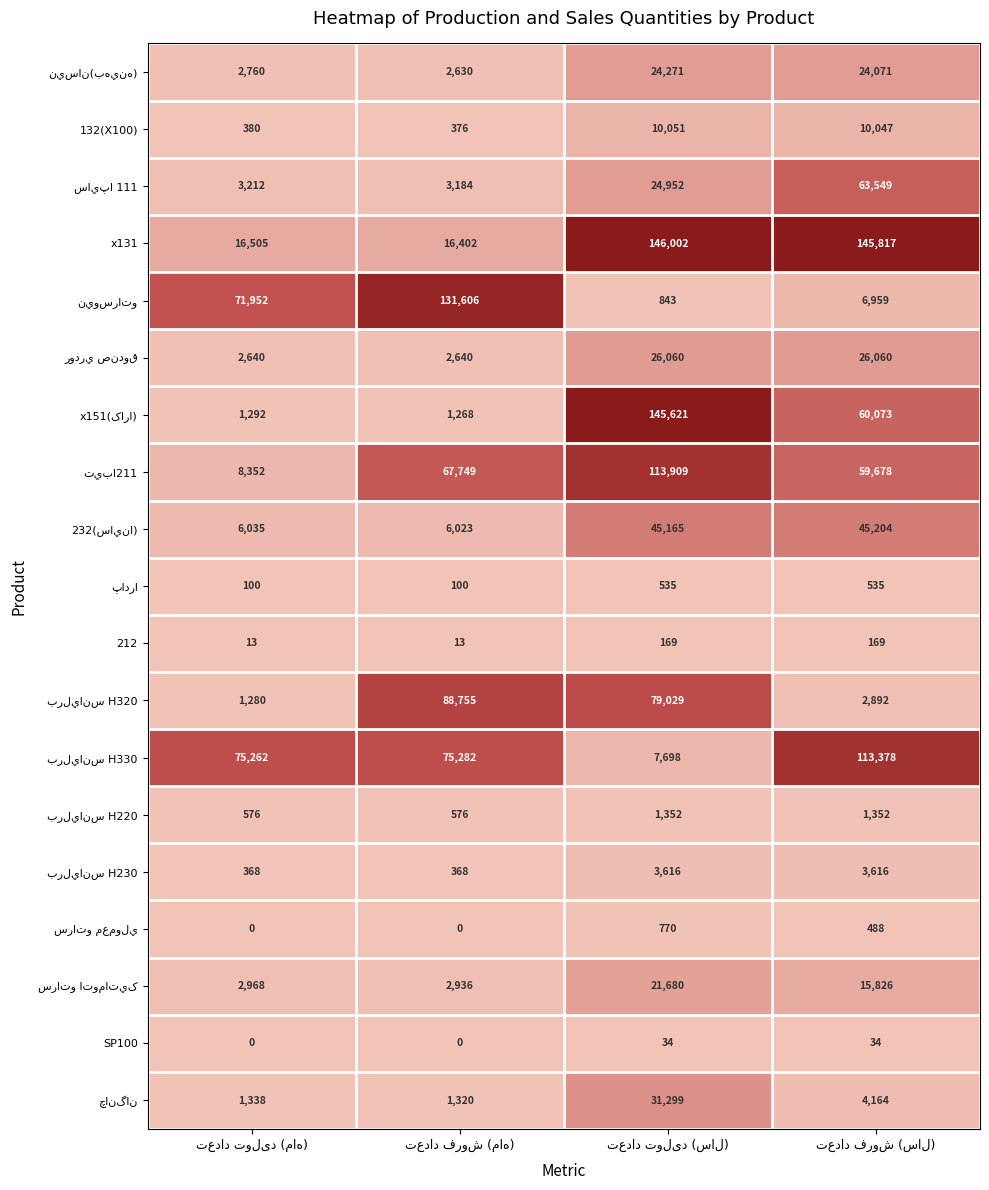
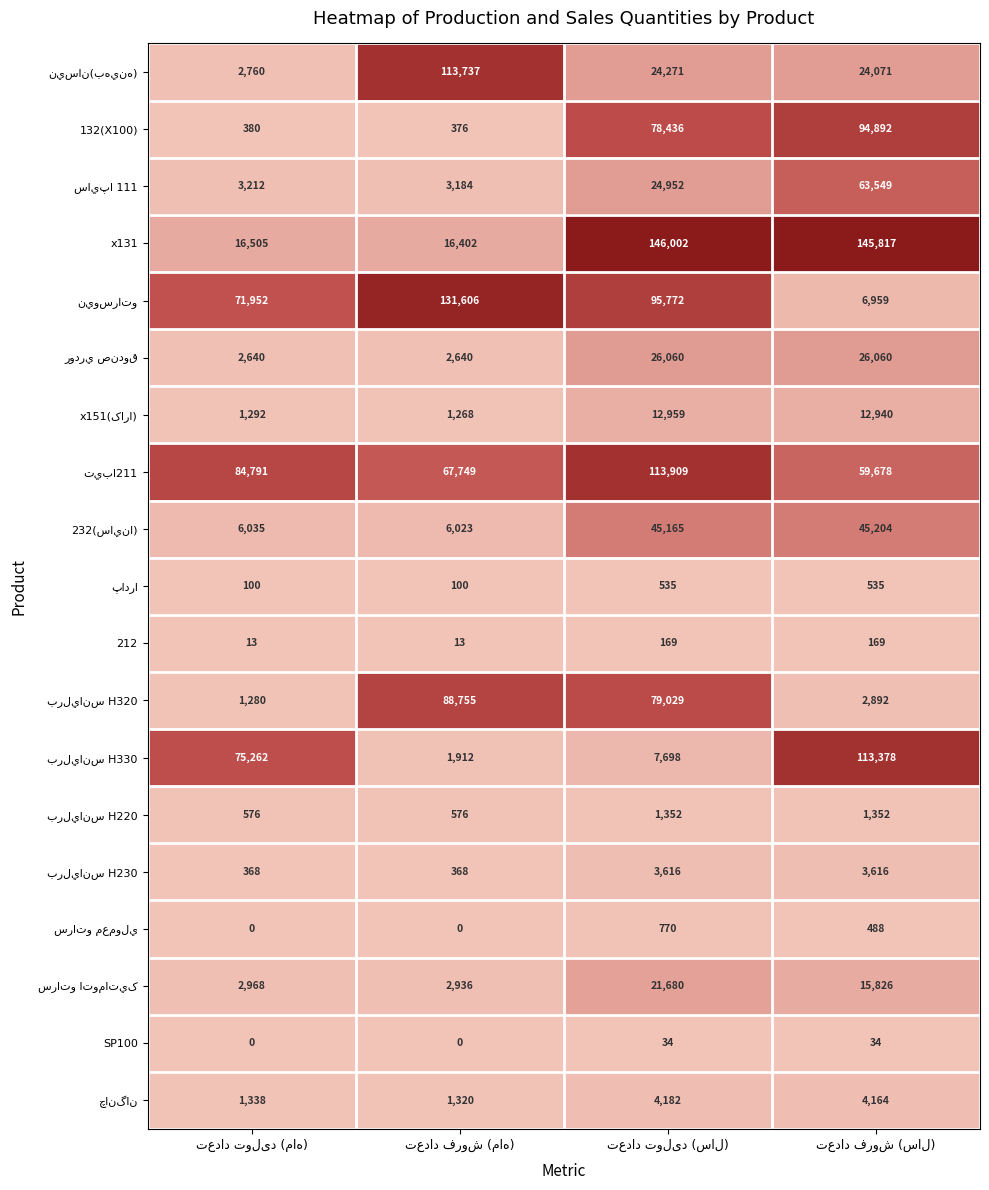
نيسان(بهينه), تعداد فروش (ماه): 2,630 -> 113,737
132(X100), تعداد تولید (سال): 10,051 -> 78,436
132(X100), تعداد فروش (سال): 10,047 -> 94,892
نيوسراتو, تعداد تولید (سال): 843 -> 95,772
x151(کارا), تعداد تولید (سال): 145,621 -> 12,959
x151(کارا), تعداد فروش (سال): 60,073 -> 12,940
تيبا211, تعداد تولید (ماه): 8,352 -> 84,791
برليانس H330, تعداد فروش (ماه): 75,282 -> 1,912
چانگان, تعداد تولید (سال): 31,299 -> 4,182
